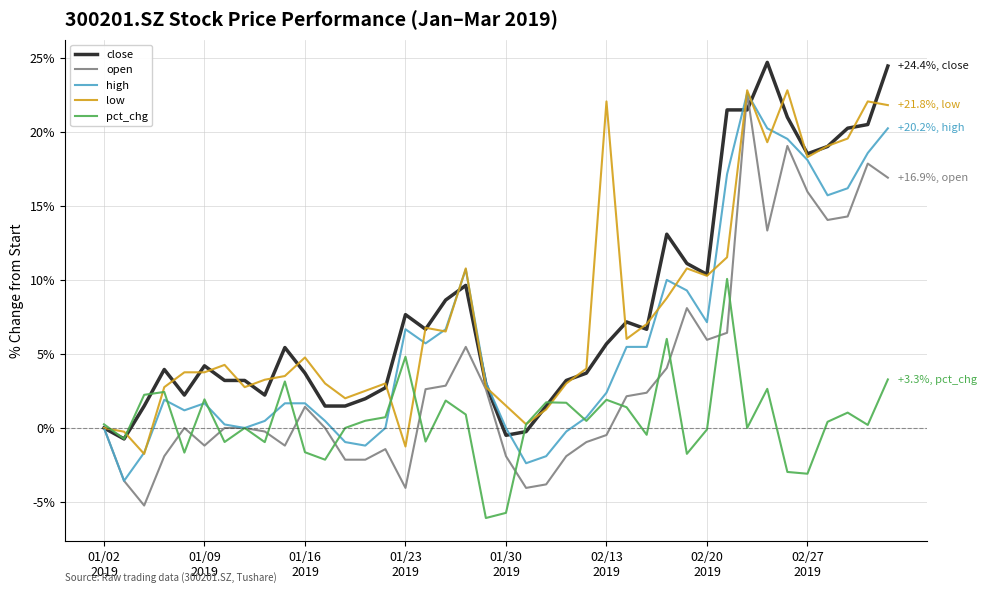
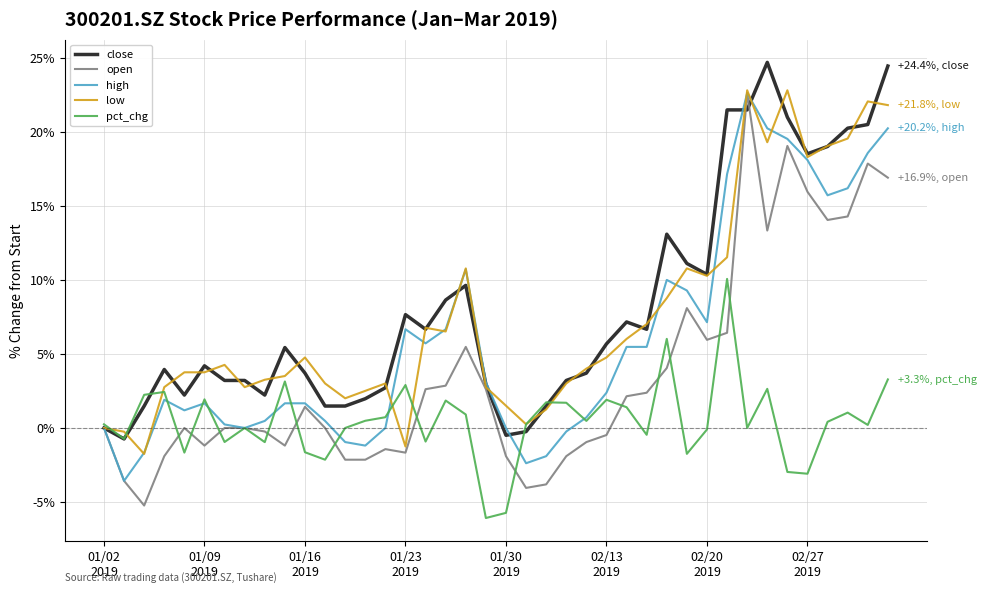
open, 01/23 2019: -4.0% -> -1.7%
pct_chg, 01/23 2019: 4.8% -> 2.9%
low, 02/13 2019: 22.1% -> 4.8%
